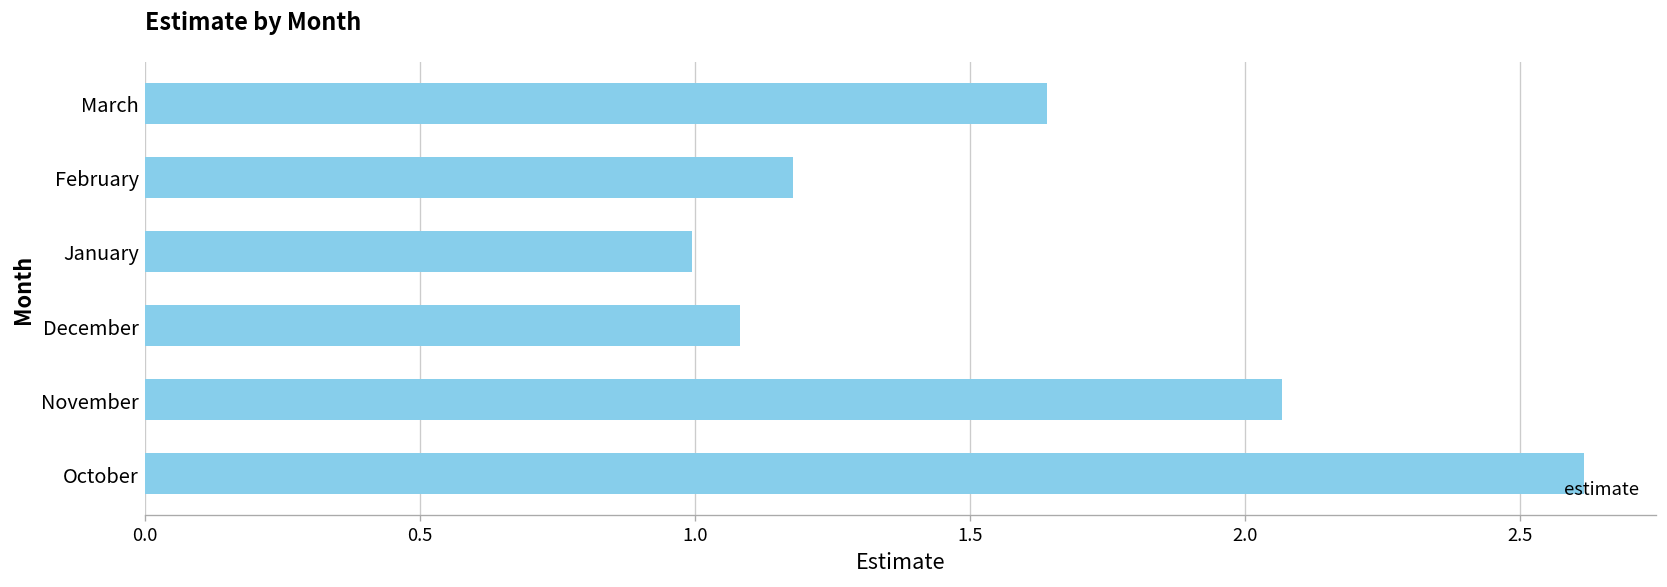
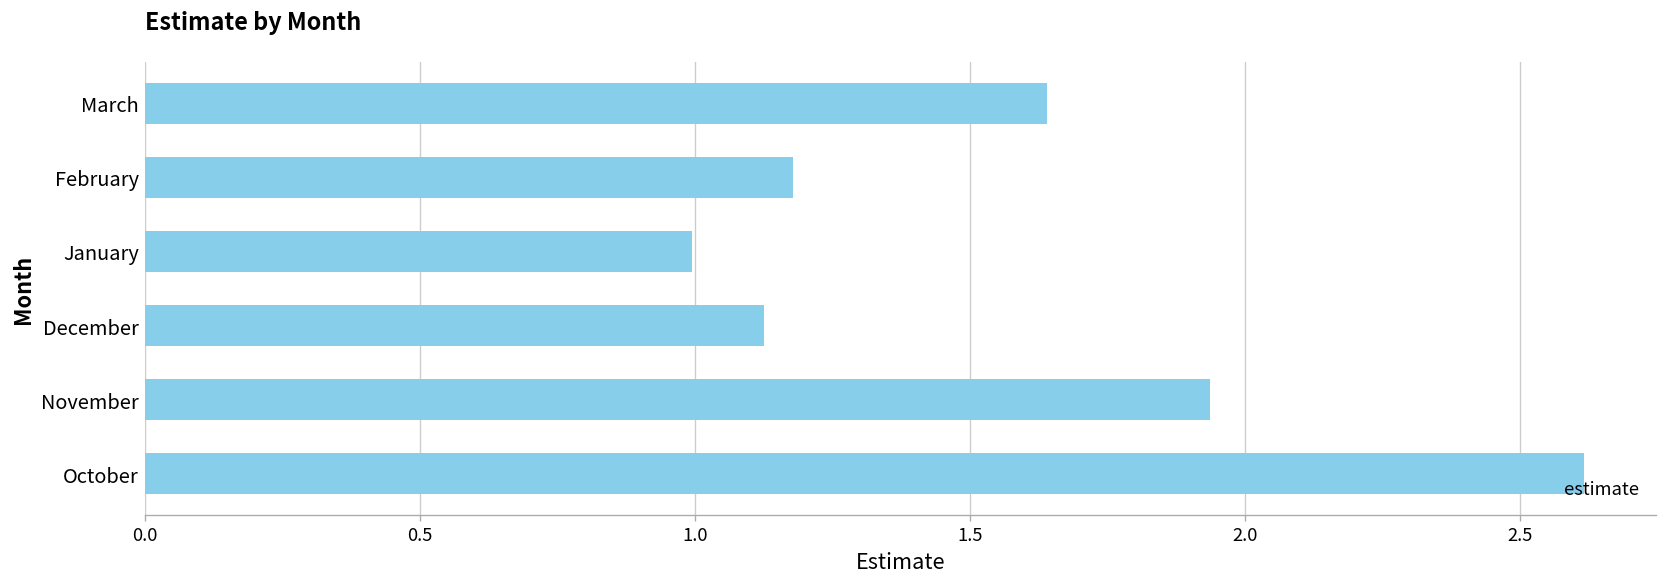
December: 1.08 -> 1.13
November: 2.07 -> 1.94
